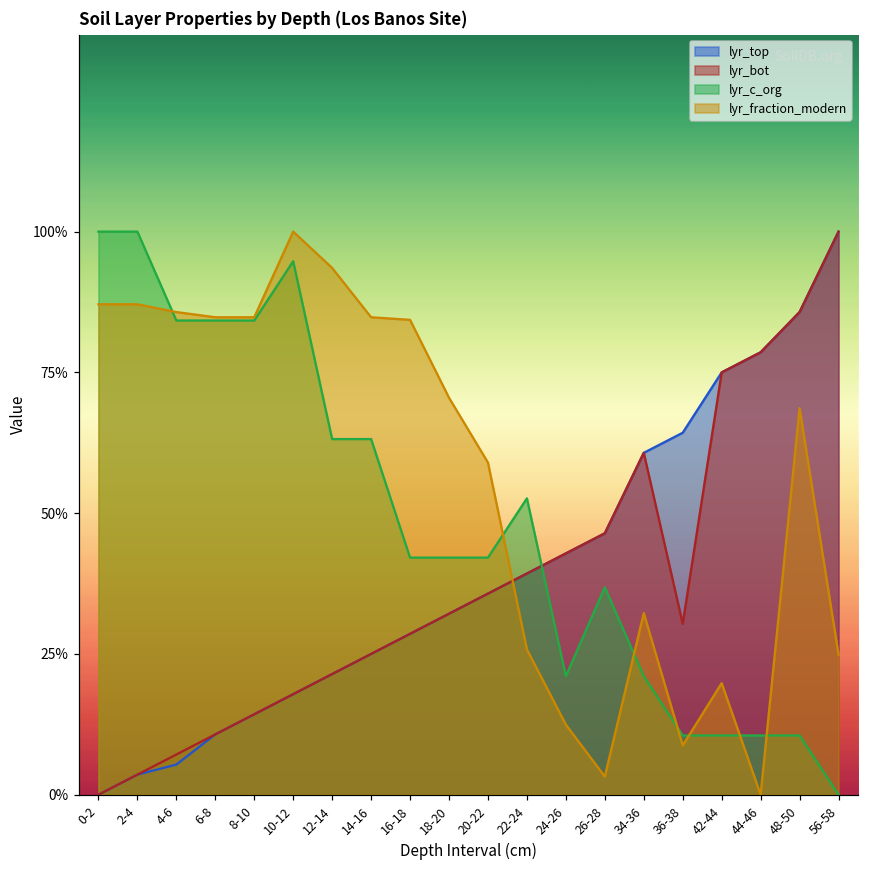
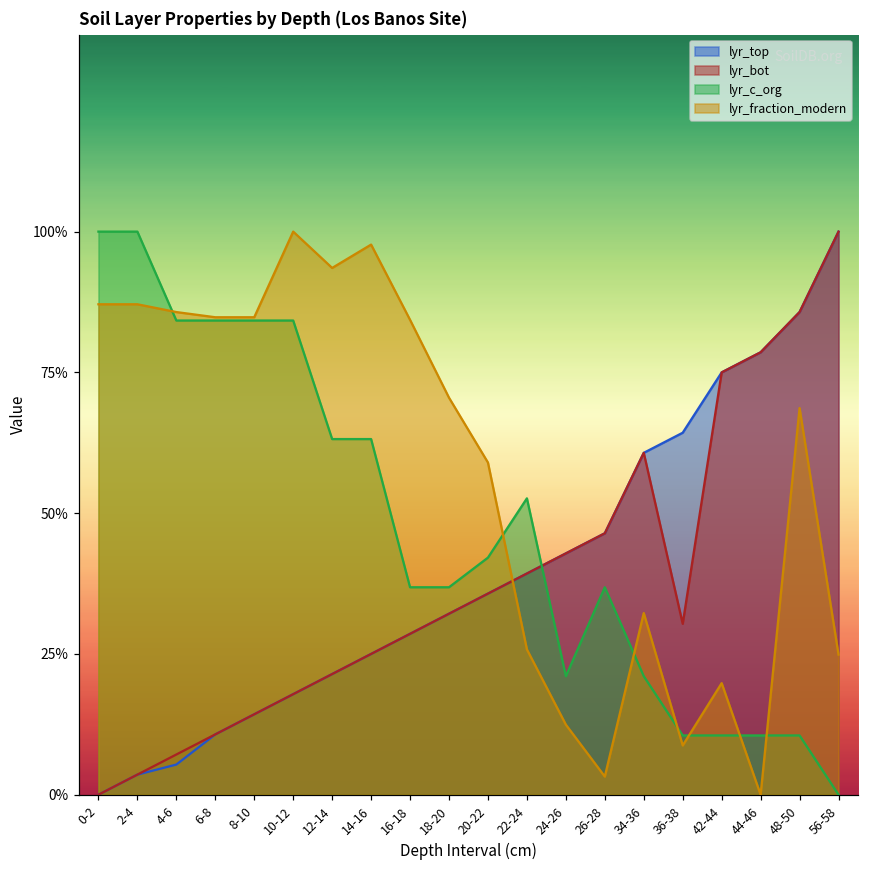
lyr_c_org, 10-12: 95% -> 84%
lyr_fraction_modern, 14-16: 85% -> 98%
lyr_c_org, 16-18: 42% -> 37%
lyr_c_org, 18-20: 42% -> 37%
